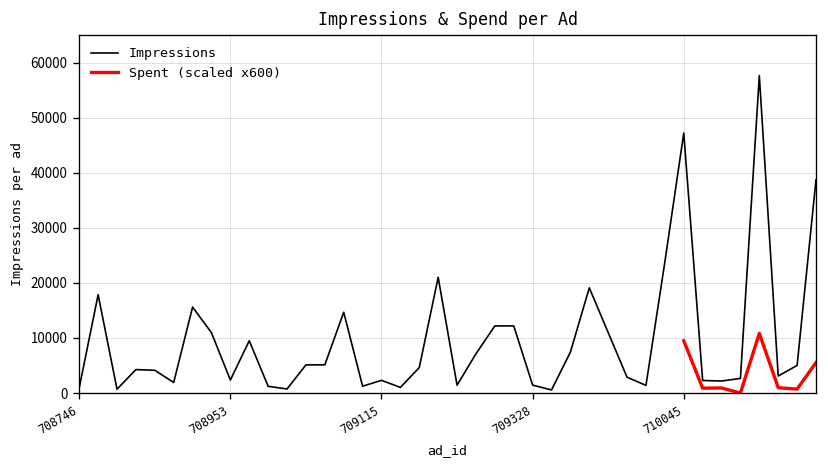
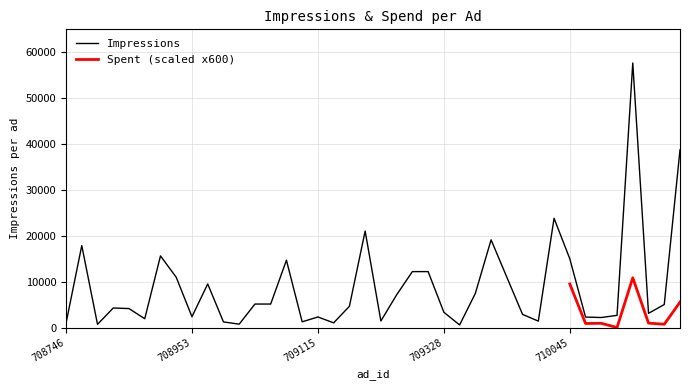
Impressions, 709328: 1000 -> 3000
Impressions, 710045: 47000 -> 15000
